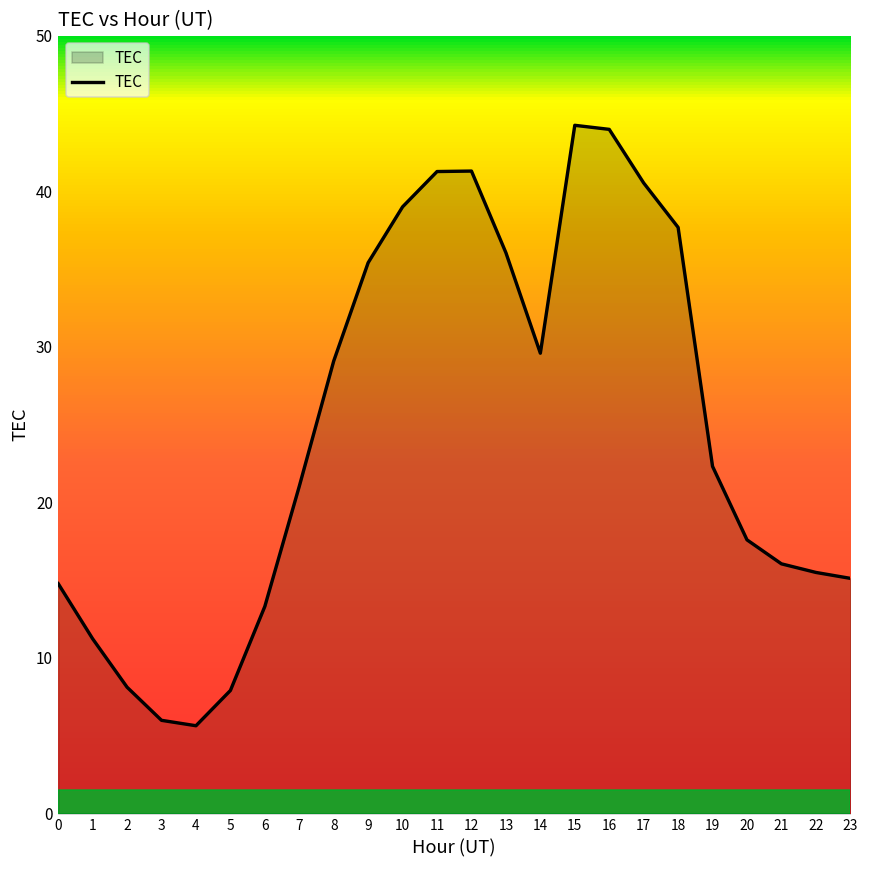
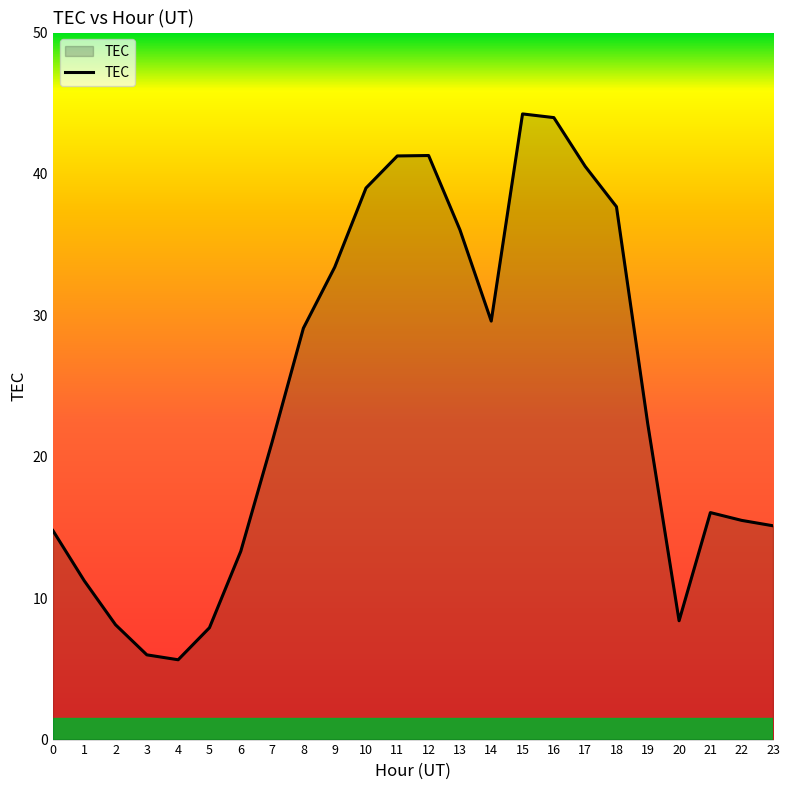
9: 35.4 -> 33.4
20: 17.6 -> 8.4
